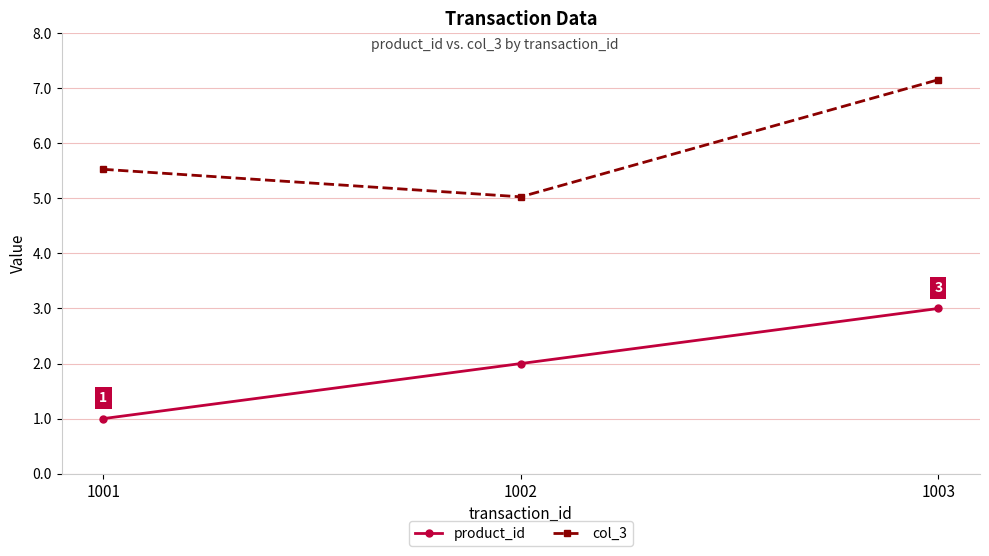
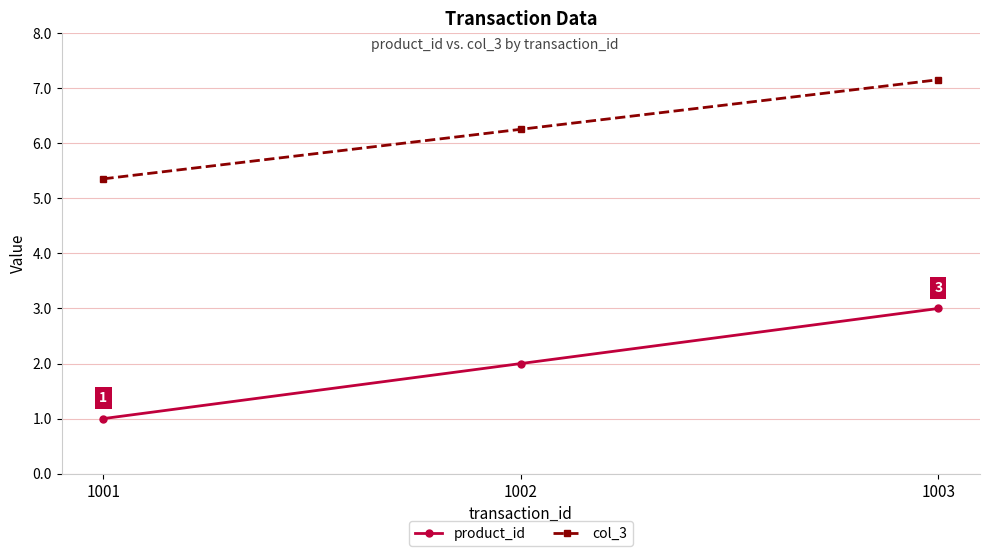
col_3, 1001: 5.5 -> 5.4
col_3, 1002: 5.0 -> 6.3
